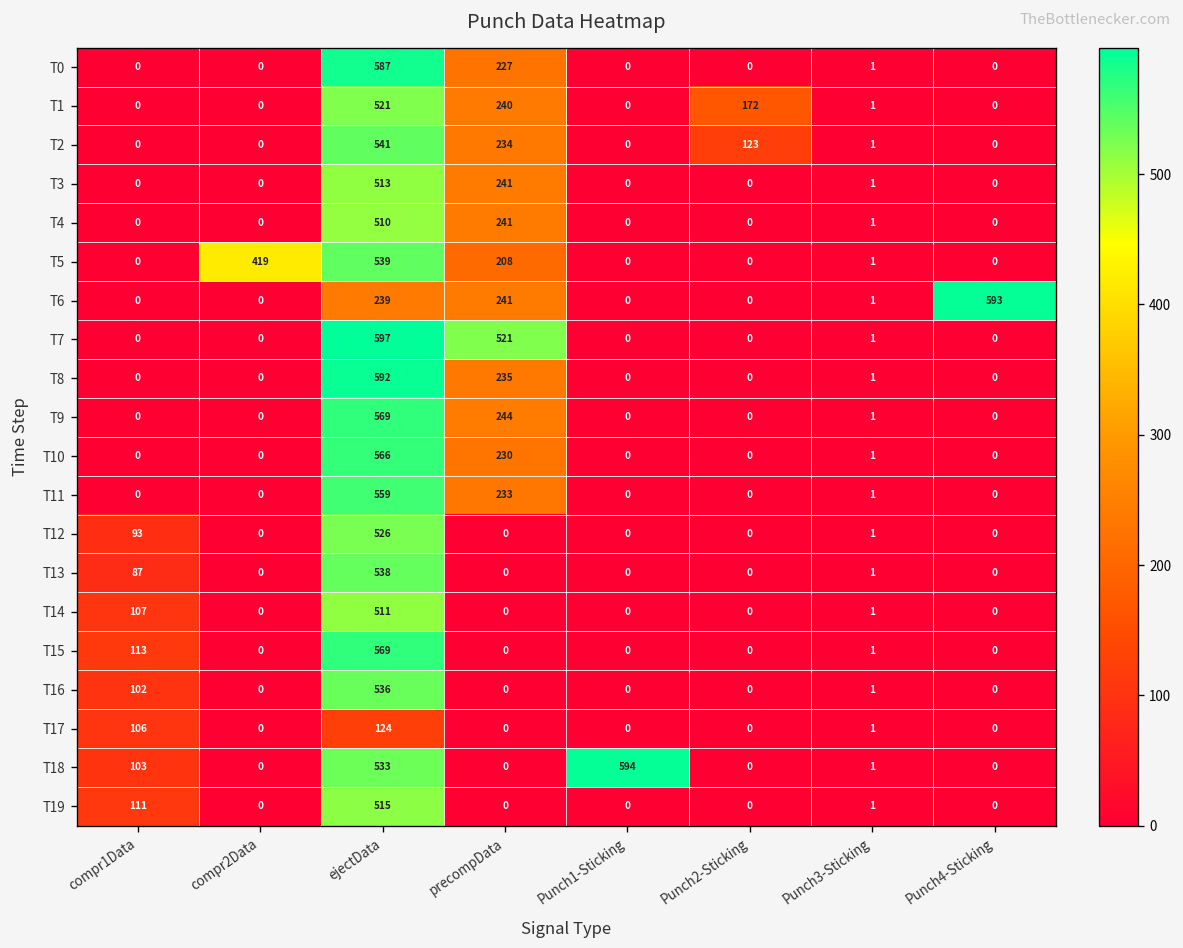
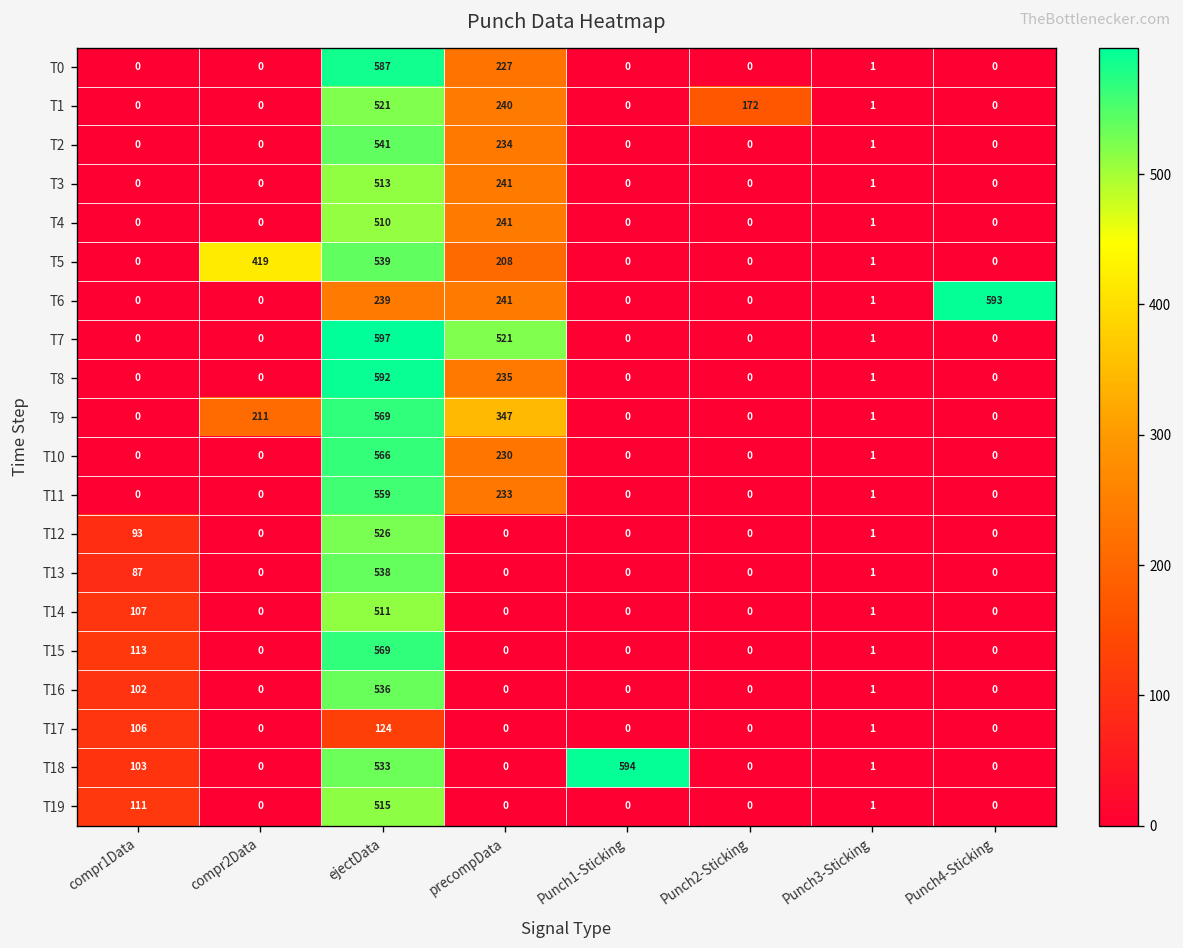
T2, Punch2-Sticking: 123 -> 0
T9, compr2Data: 0 -> 211
T9, precompData: 244 -> 347
